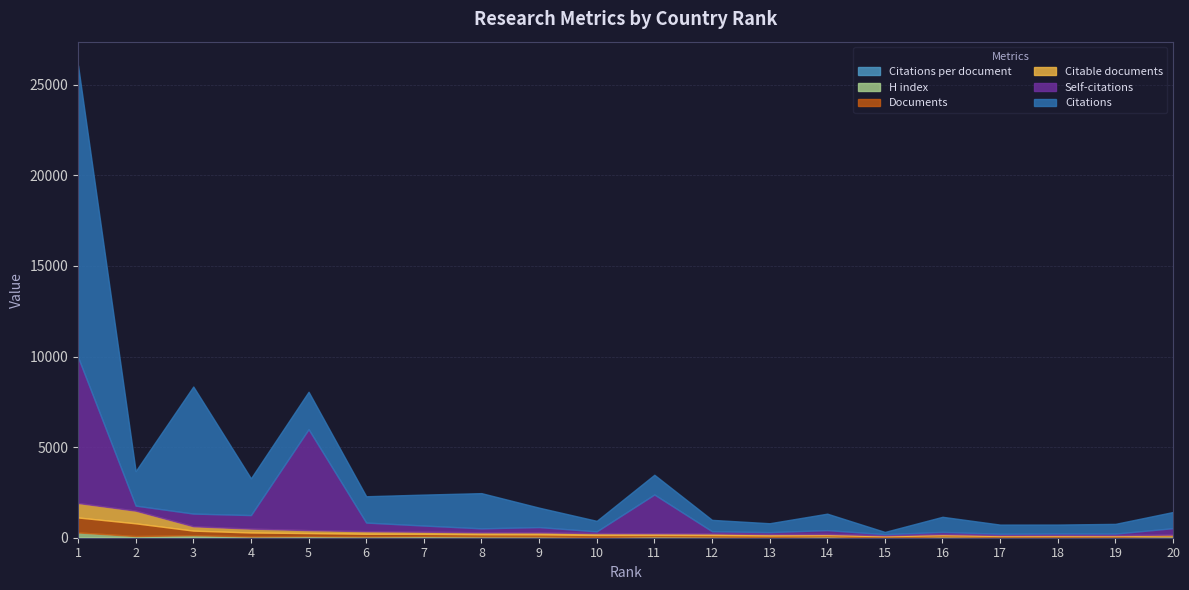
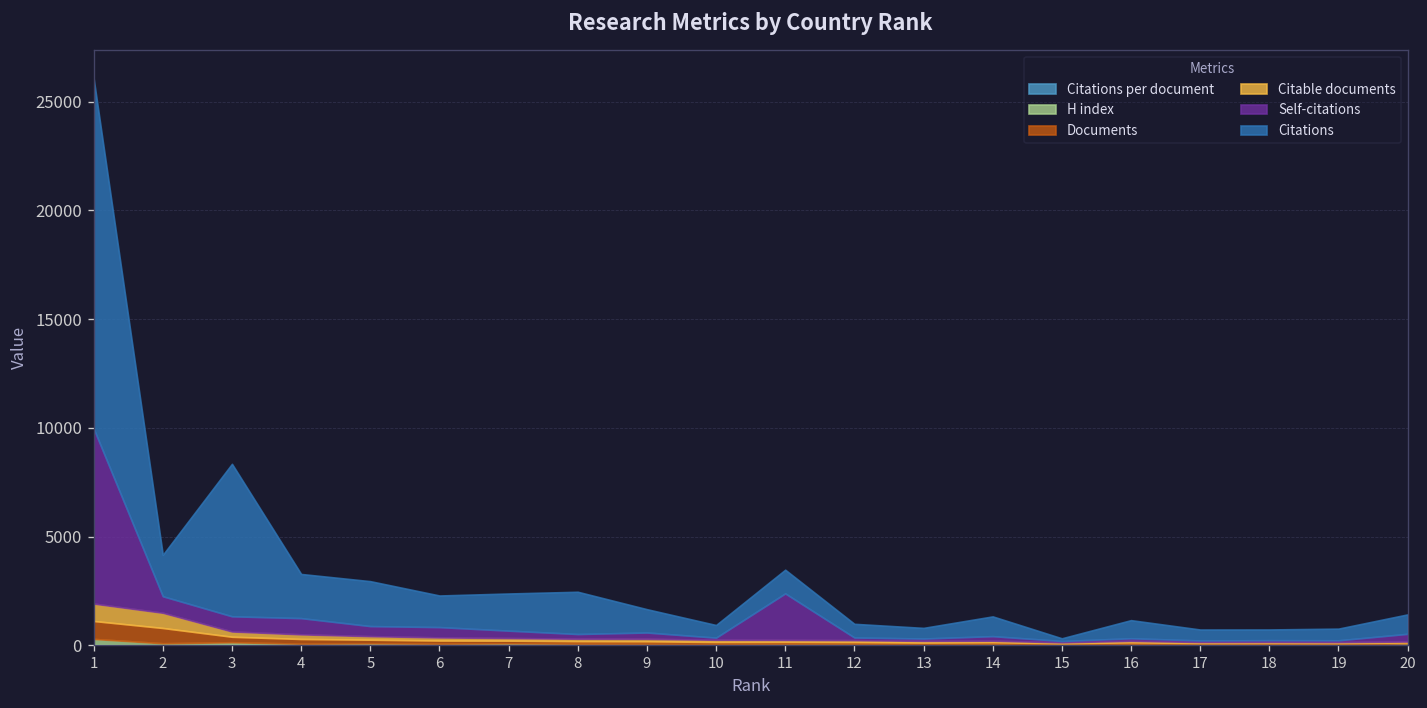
Self-citations, 2: 300 -> 800
Self-citations, 5: 5600 -> 500
